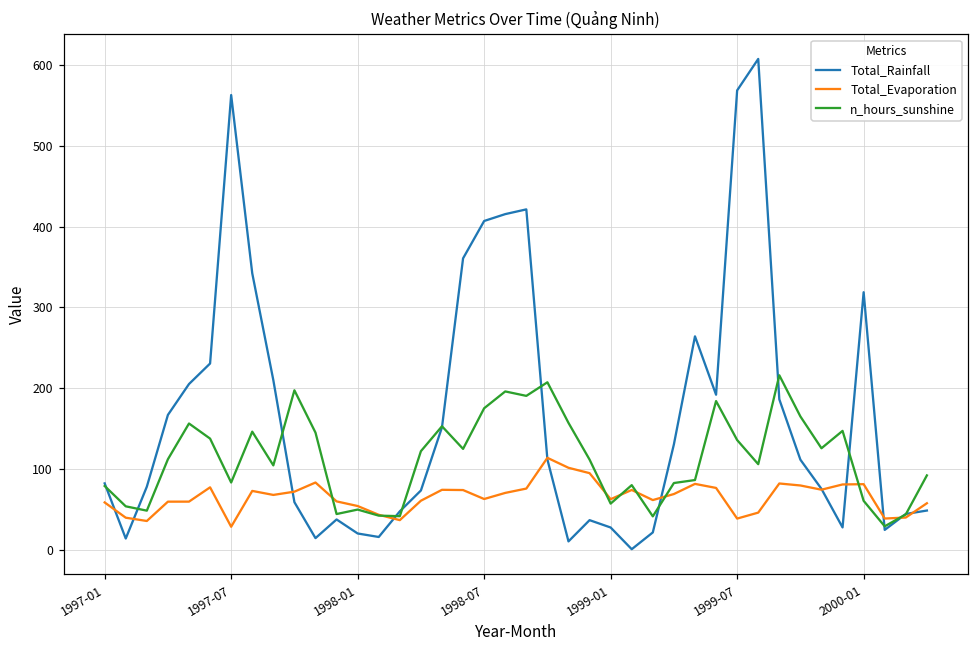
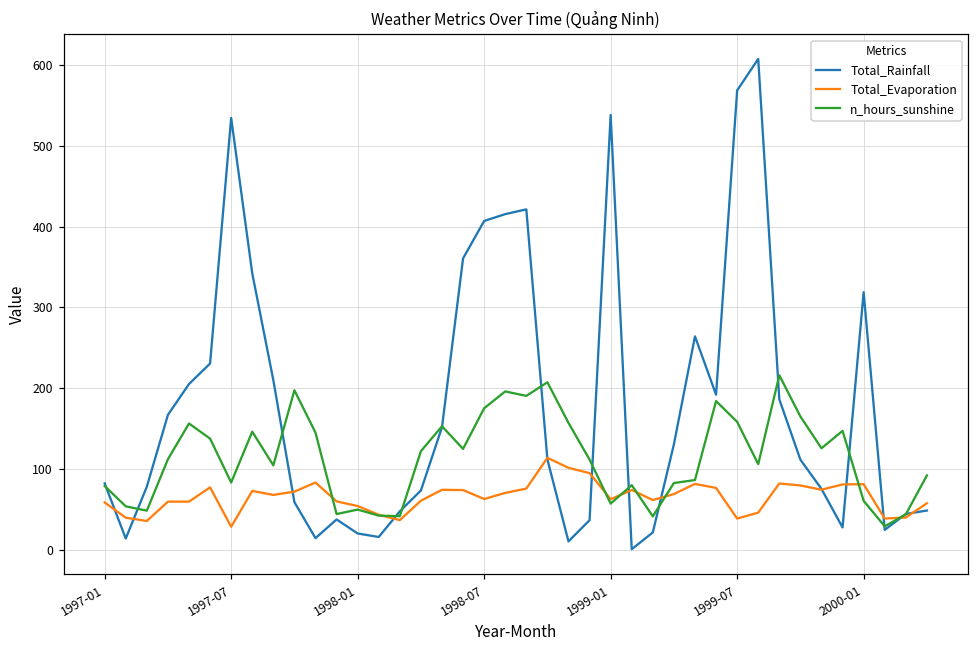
Total_Rainfall, 1997-07: 560 -> 530
Total_Rainfall, 1999-01: 30 -> 540
n_hours_sunshine, 1999-07: 140 -> 160
